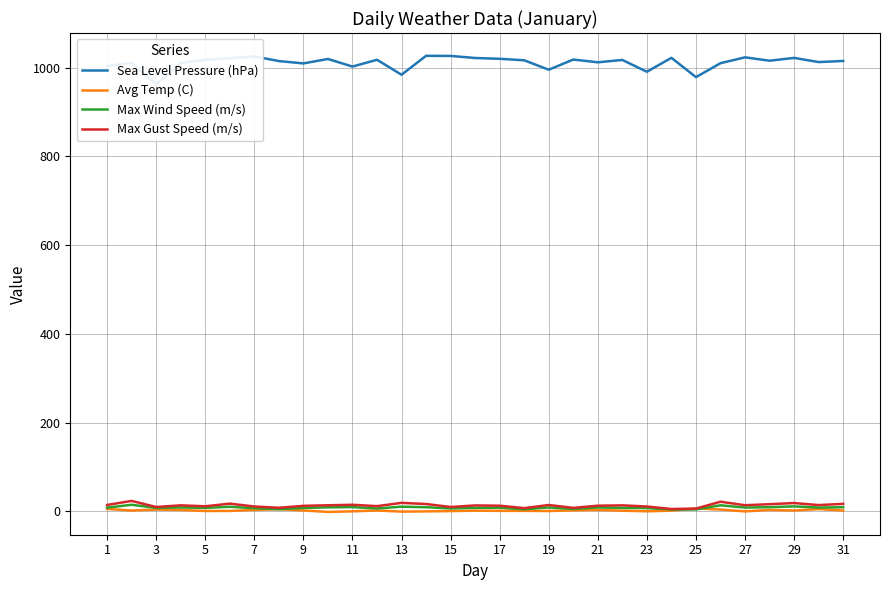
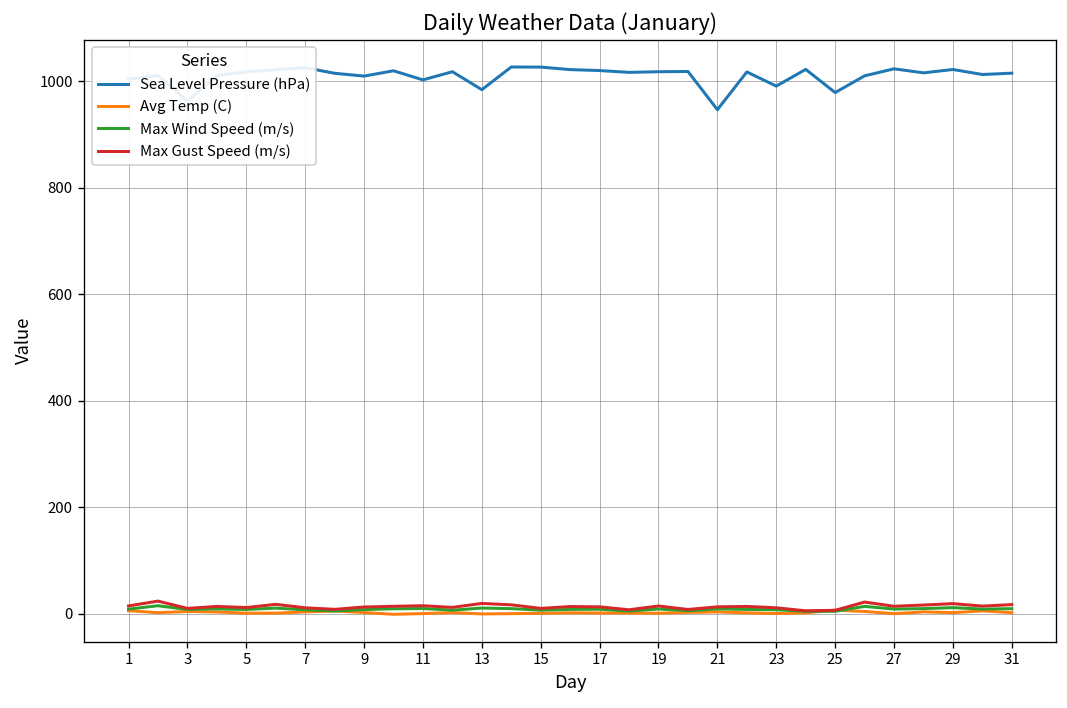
Sea Level Pressure (hPa), 19: 1000 -> 1020
Sea Level Pressure (hPa), 21: 1010 -> 950
